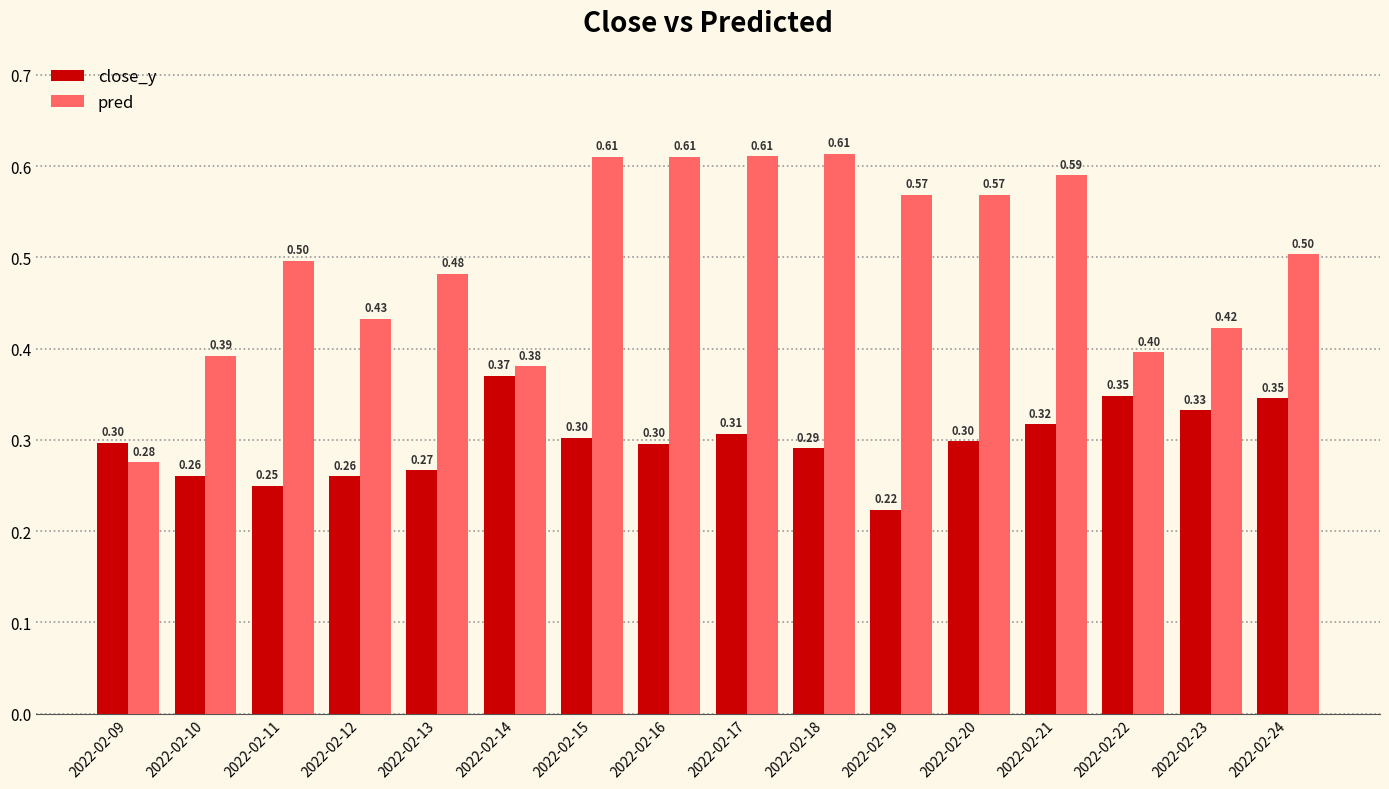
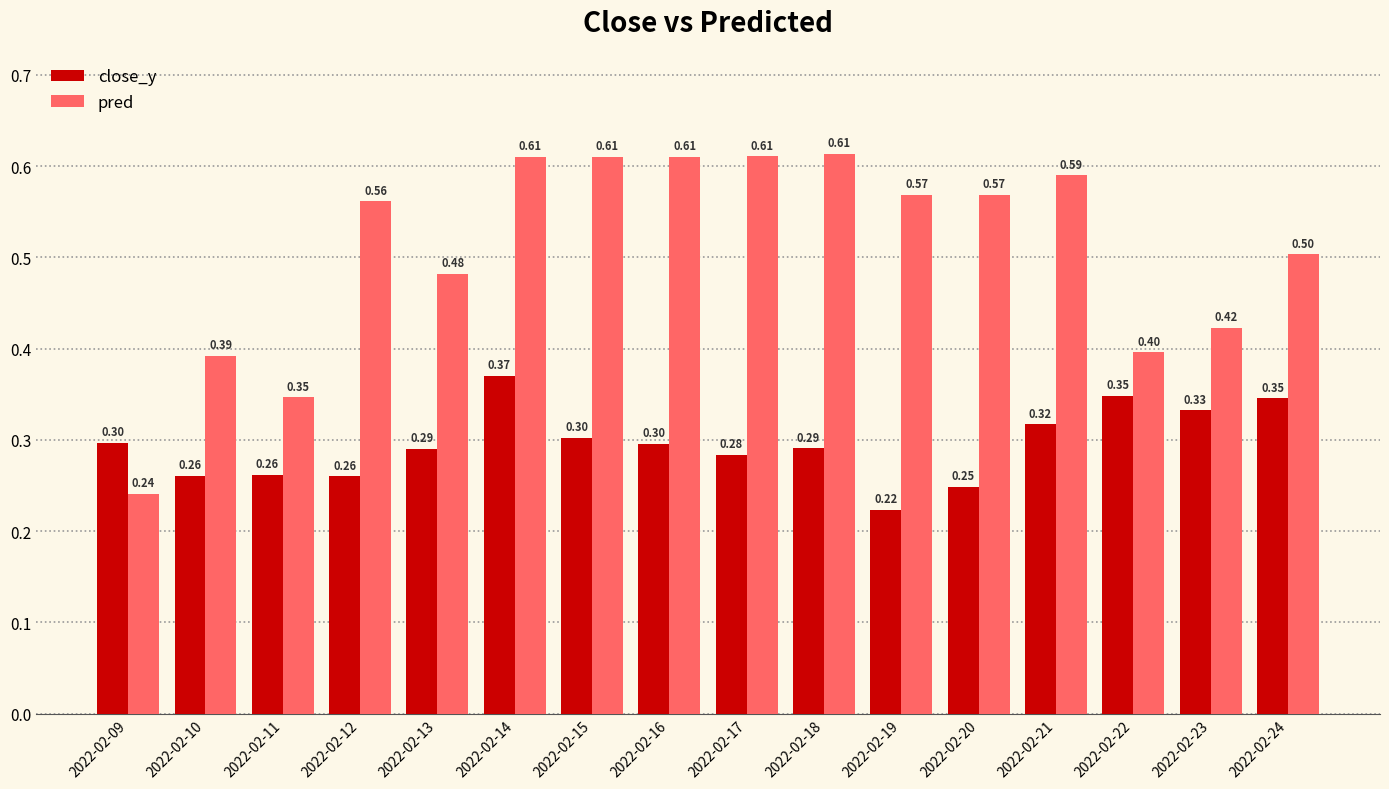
pred, 2022-02-09: 0.28 -> 0.24
close_y, 2022-02-11: 0.25 -> 0.26
pred, 2022-02-11: 0.50 -> 0.35
pred, 2022-02-12: 0.43 -> 0.56
close_y, 2022-02-13: 0.27 -> 0.29
pred, 2022-02-14: 0.38 -> 0.61
close_y, 2022-02-17: 0.31 -> 0.28
close_y, 2022-02-20: 0.30 -> 0.25
